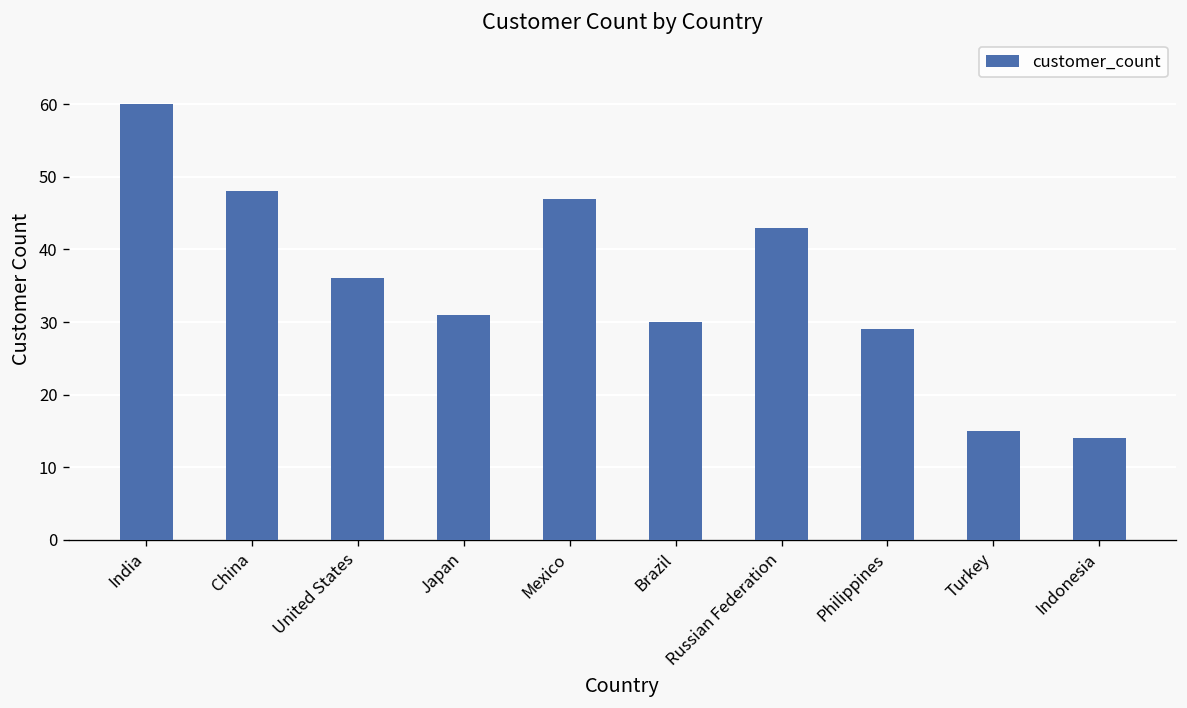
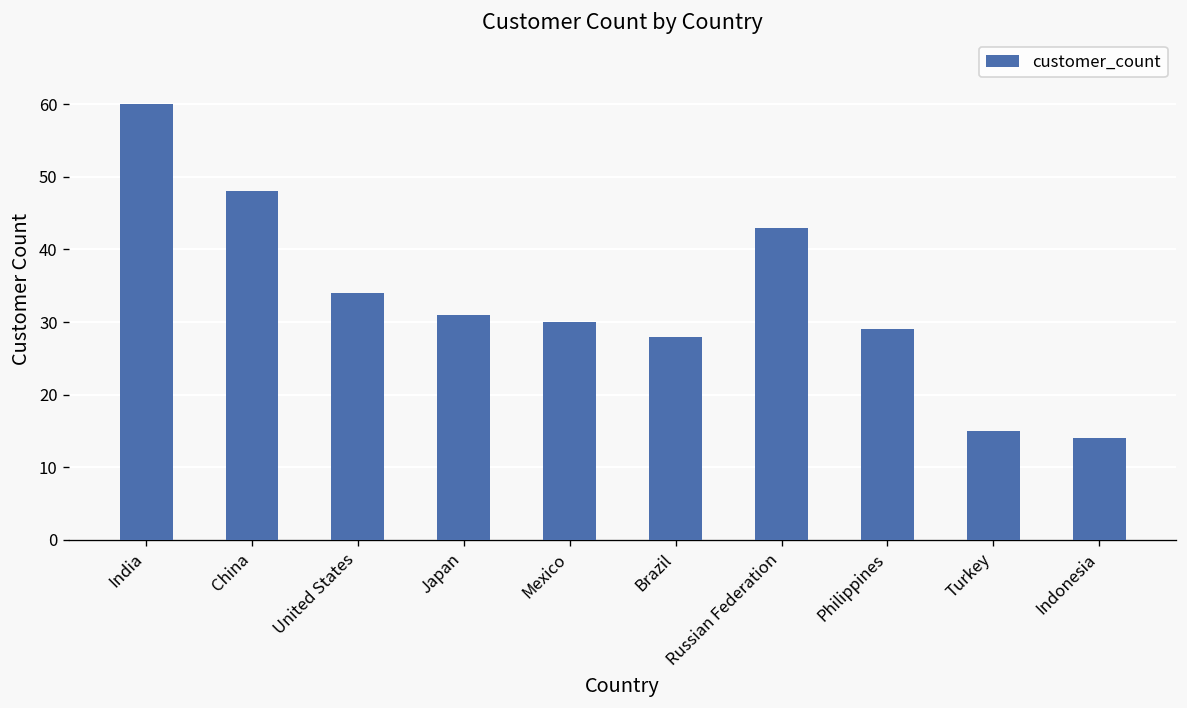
United States: 36 -> 34
Mexico: 47 -> 30
Brazil: 30 -> 28
